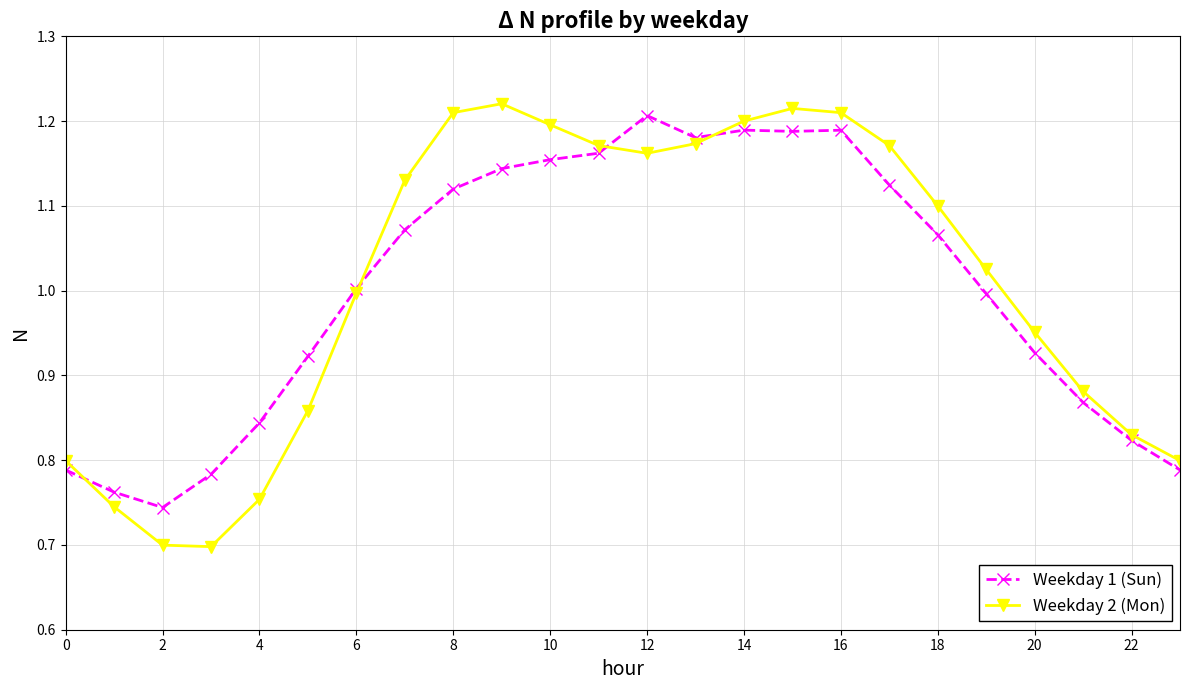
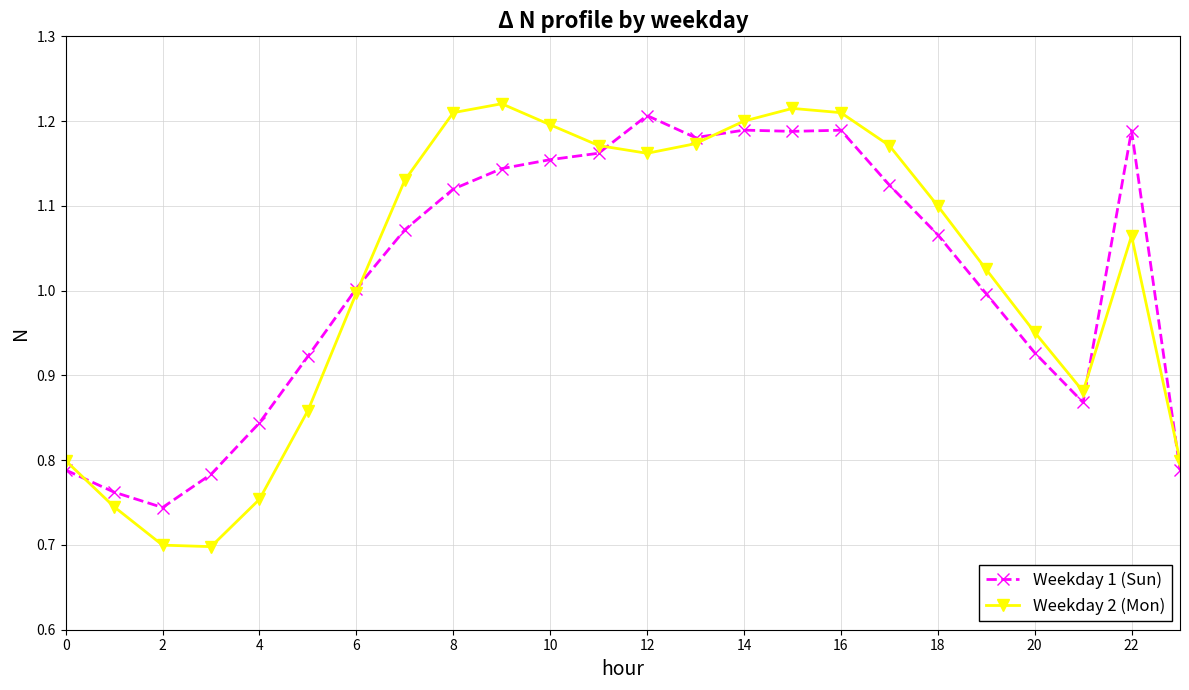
Weekday 1 (Sun), 22: 0.82 -> 1.19
Weekday 2 (Mon), 22: 0.83 -> 1.06
